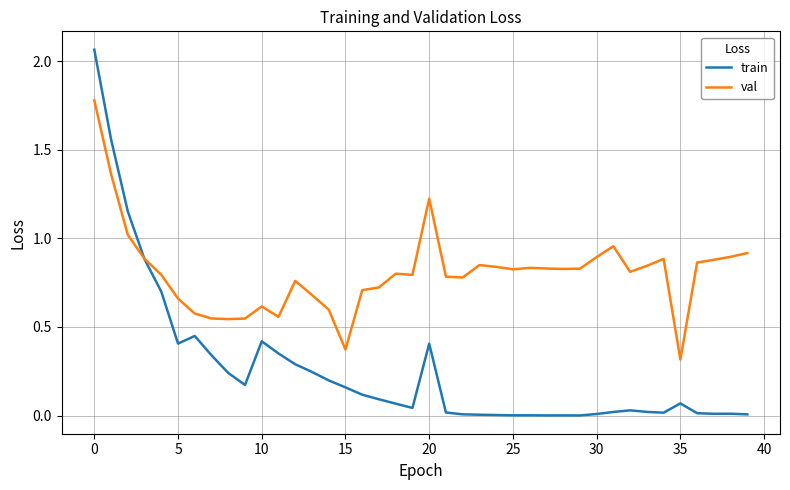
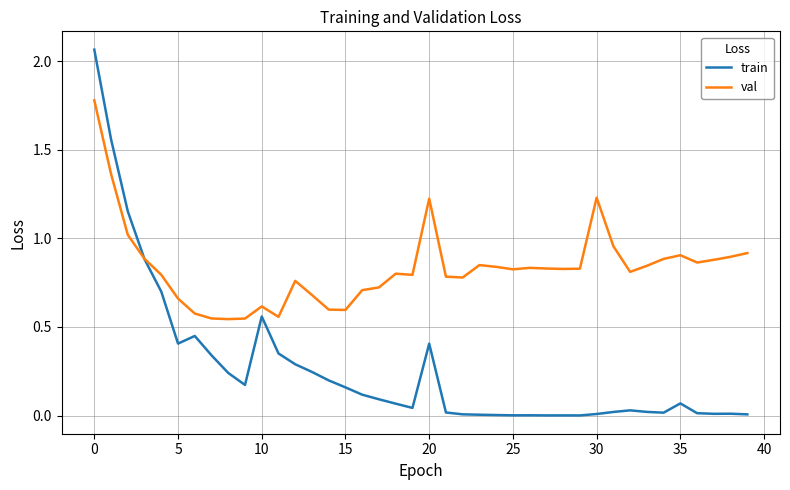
train, 10: 0.42 -> 0.56
val, 15: 0.37 -> 0.60
val, 30: 0.89 -> 1.23
val, 35: 0.32 -> 0.91
